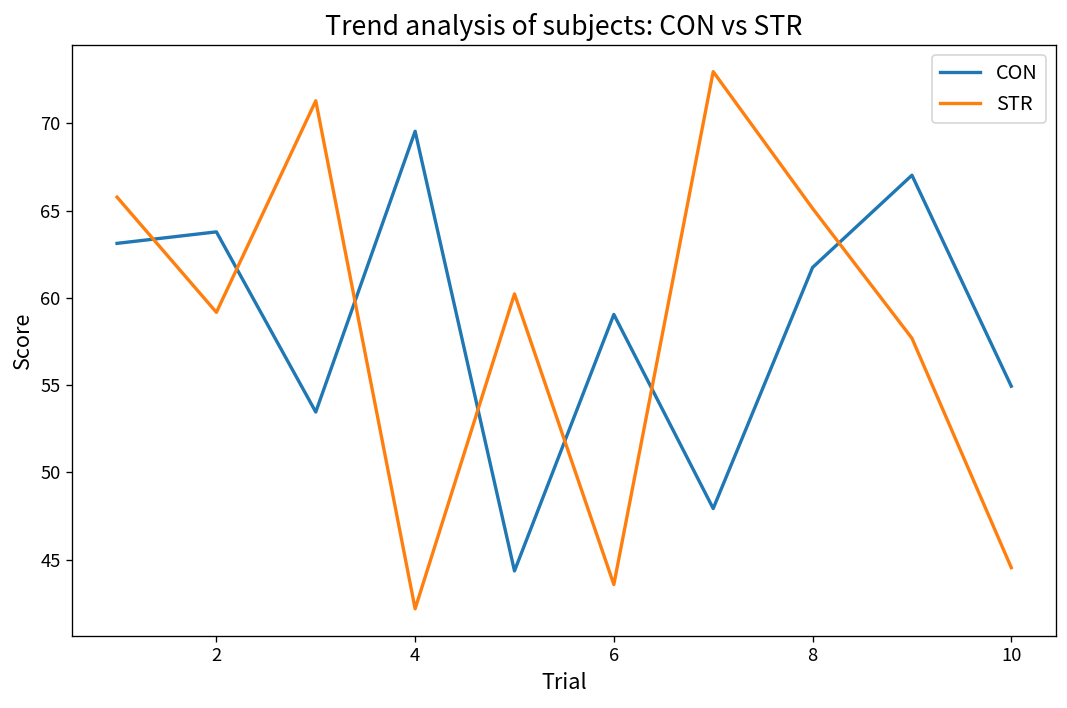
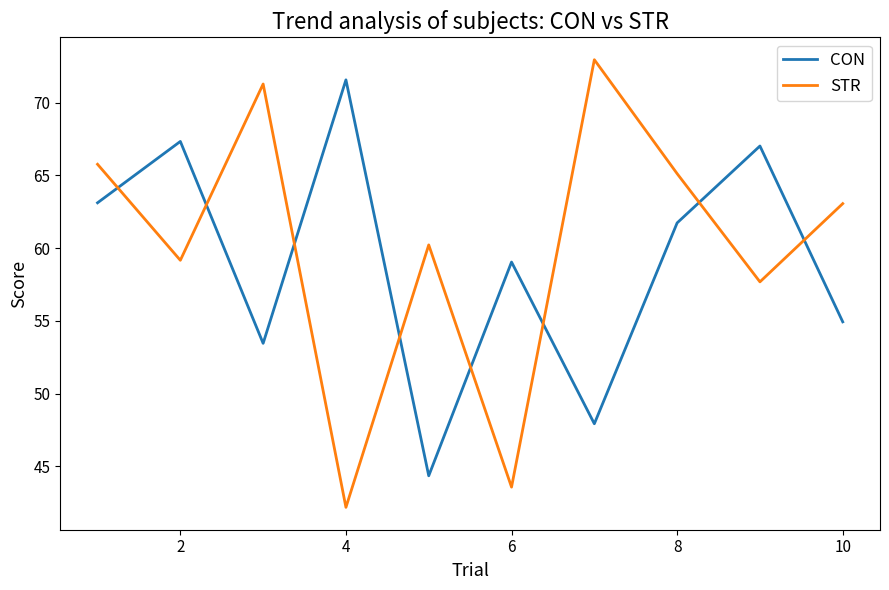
CON, 2: 63.8 -> 67.3
CON, 4: 69.5 -> 71.6
STR, 10: 44.5 -> 63.1
